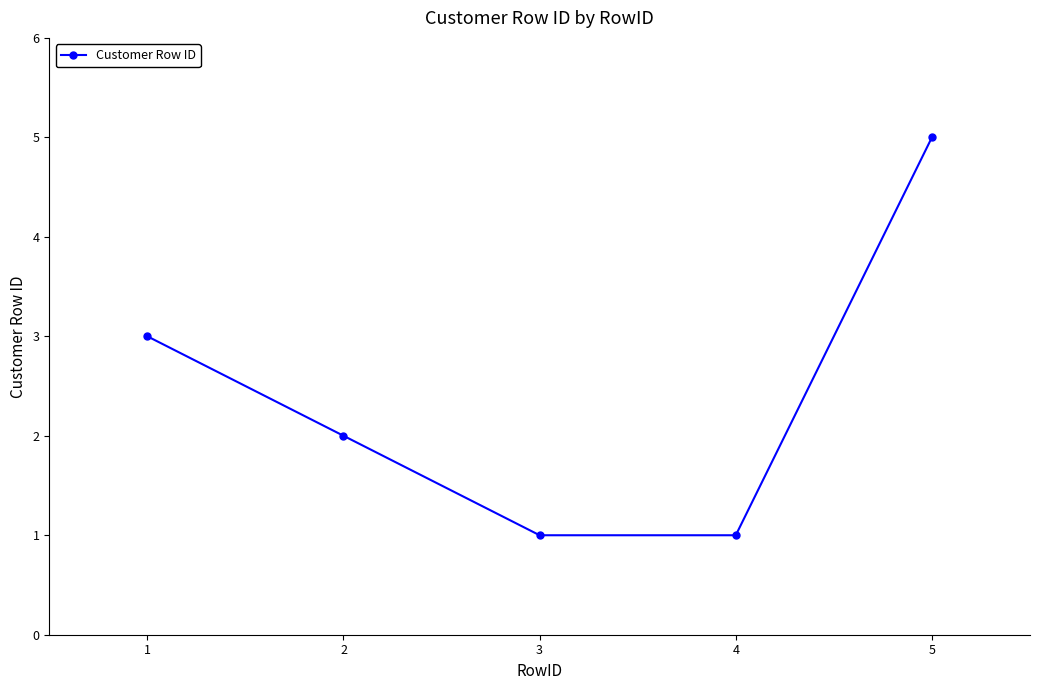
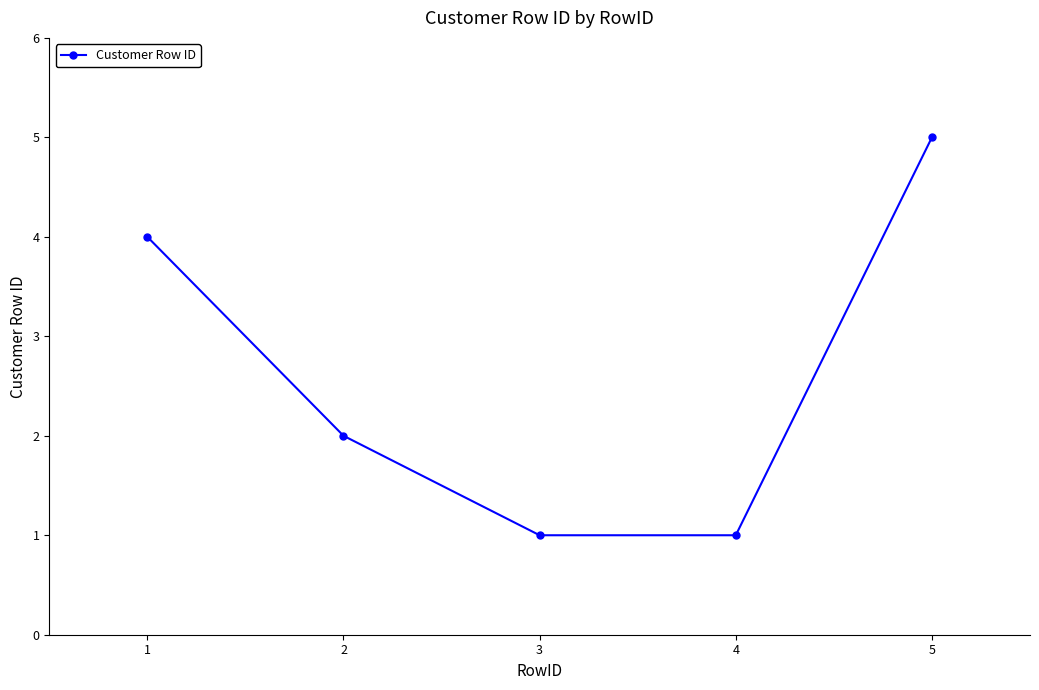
1: 3 -> 4
